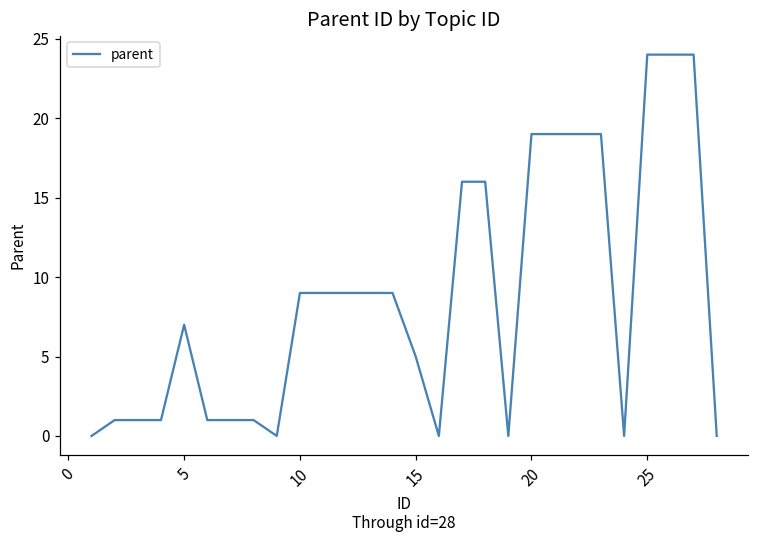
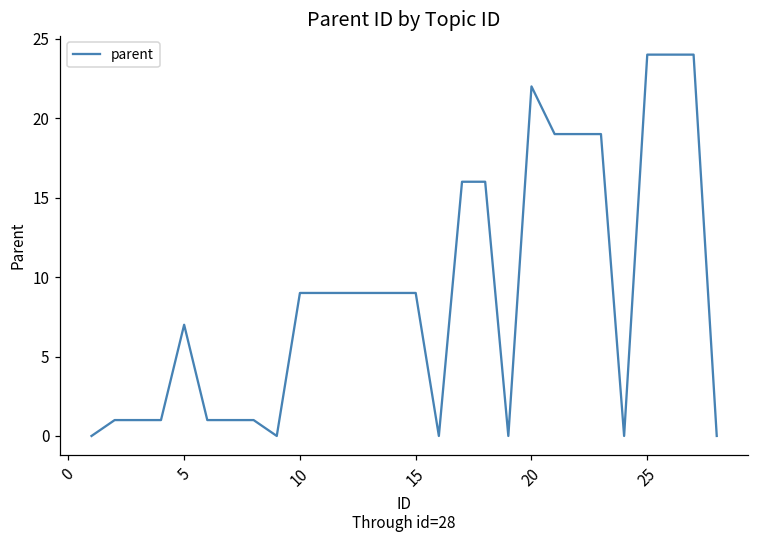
15: 5 -> 9
20: 19 -> 22
